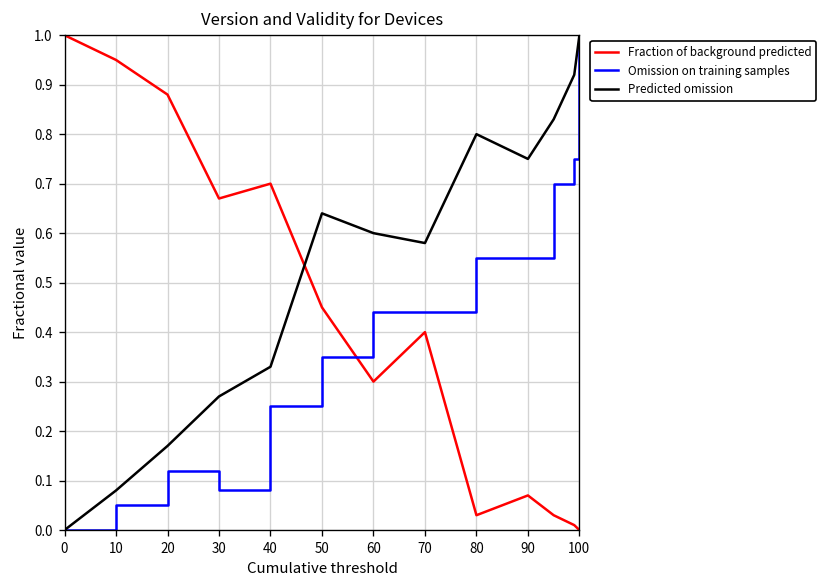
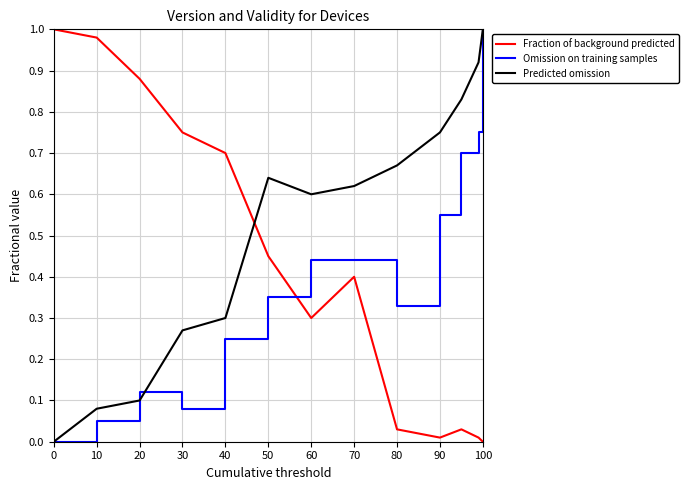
Fraction of background predicted, 10: 0.95 -> 0.98
Predicted omission, 20: 0.17 -> 0.10
Fraction of background predicted, 30: 0.67 -> 0.75
Predicted omission, 40: 0.33 -> 0.30
Predicted omission, 70: 0.58 -> 0.62
Omission on training samples, 80: 0.55 -> 0.33
Predicted omission, 80: 0.80 -> 0.67
Fraction of background predicted, 90: 0.07 -> 0.01
